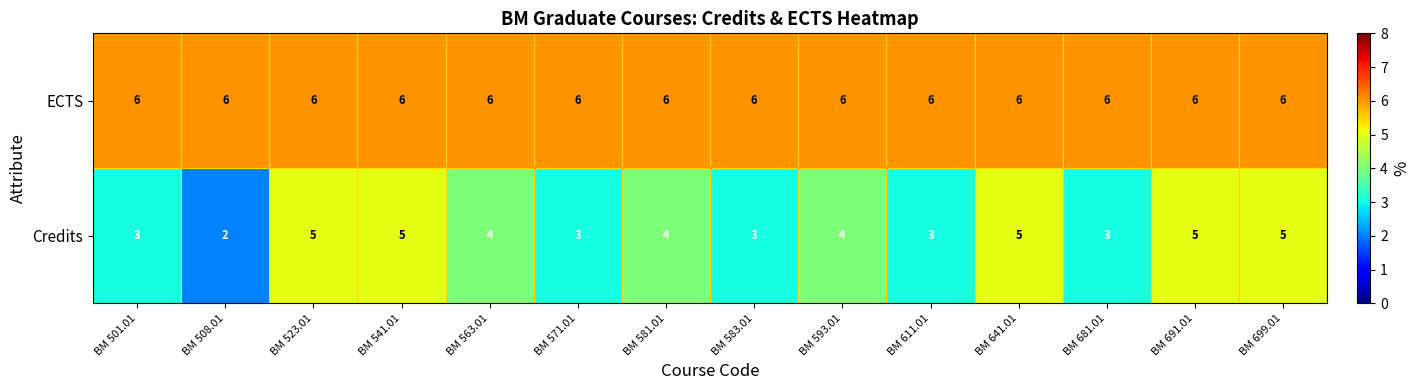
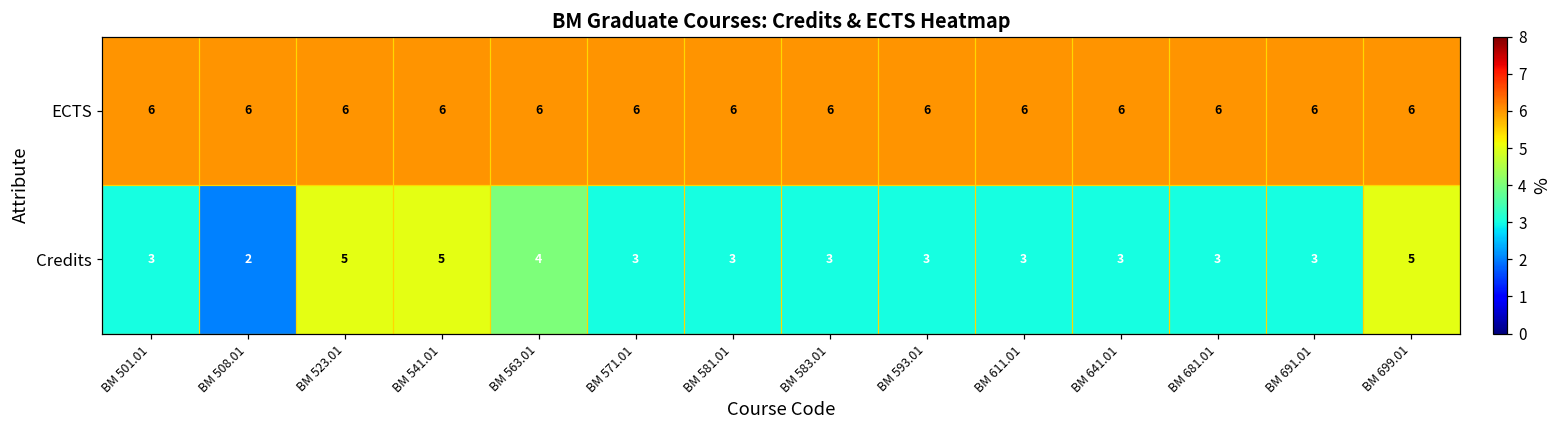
Credits, BM 581.01: 4 -> 3
Credits, BM 593.01: 4 -> 3
Credits, BM 641.01: 5 -> 3
Credits, BM 691.01: 5 -> 3
